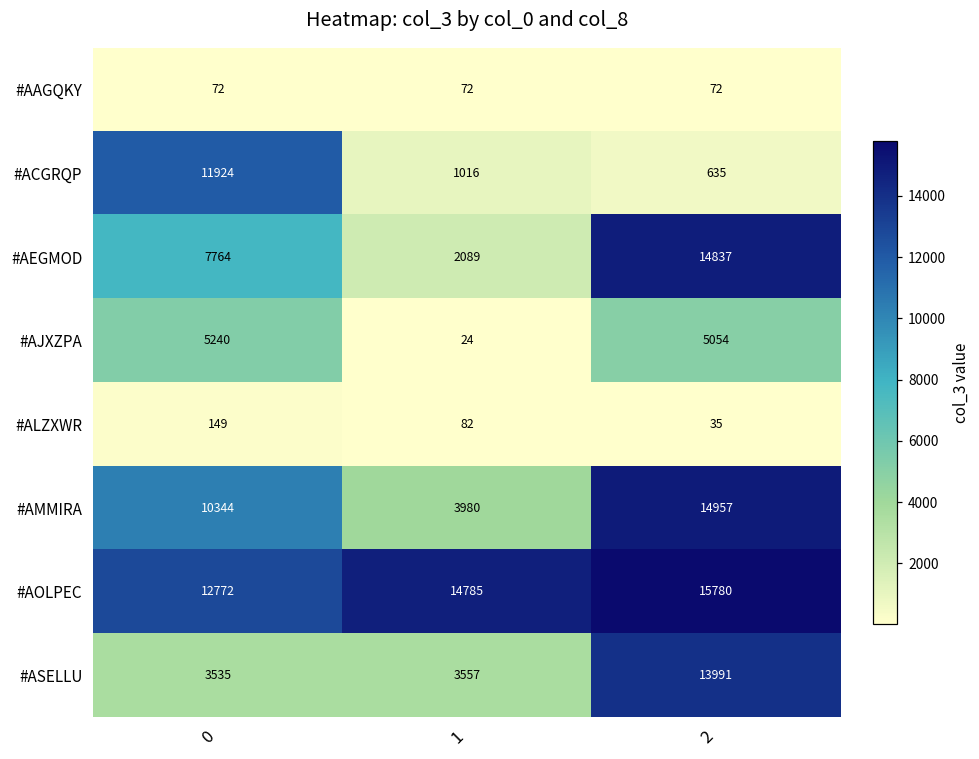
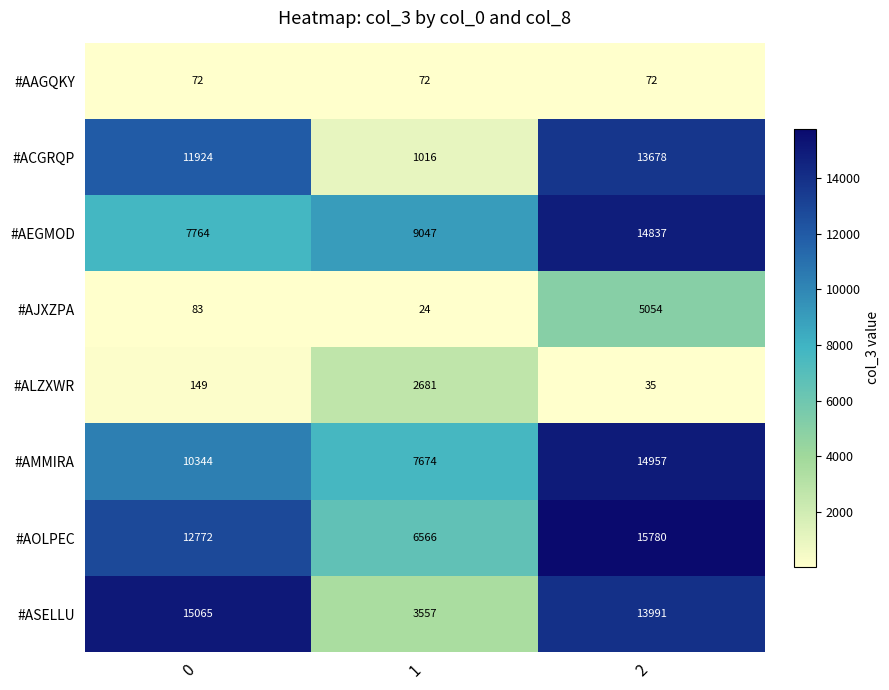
#ACGRQP, 2: 635 -> 13678
#AEGMOD, 1: 2089 -> 9047
#AJXZPA, 0: 5240 -> 83
#ALZXWR, 1: 82 -> 2681
#AMMIRA, 1: 3980 -> 7674
#AOLPEC, 1: 14785 -> 6566
#ASELLU, 0: 3535 -> 15065
